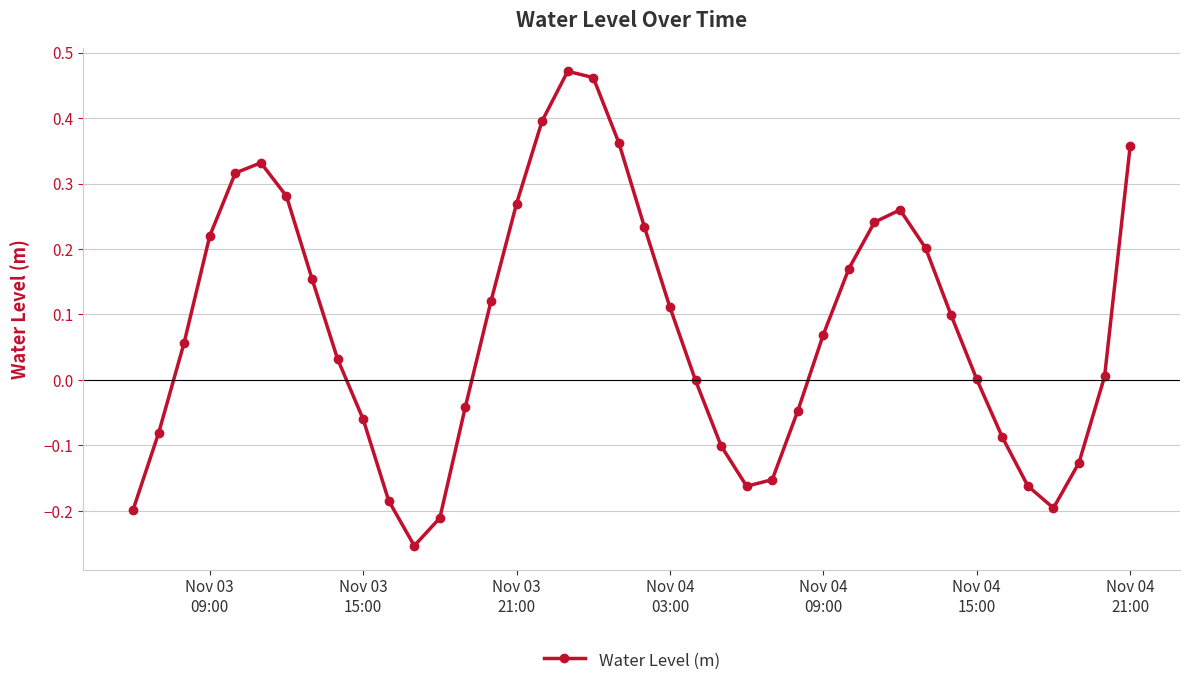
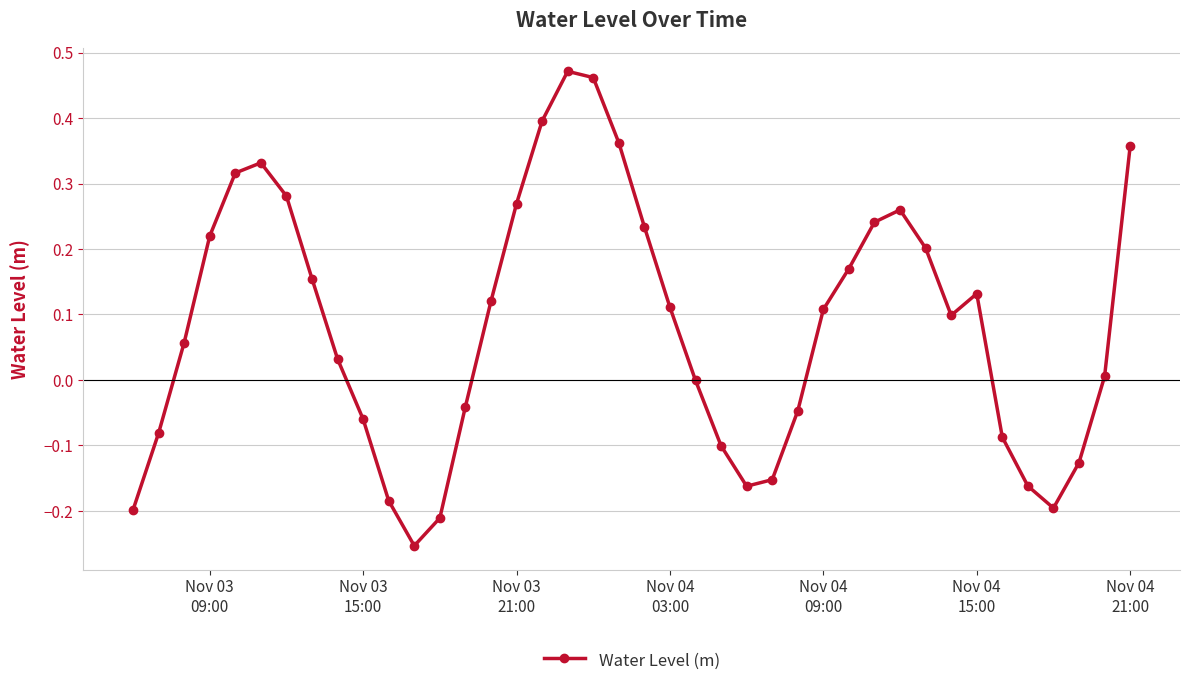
Nov 04 09:00: 0.07 -> 0.11
Nov 04 15:00: 0.00 -> 0.13
